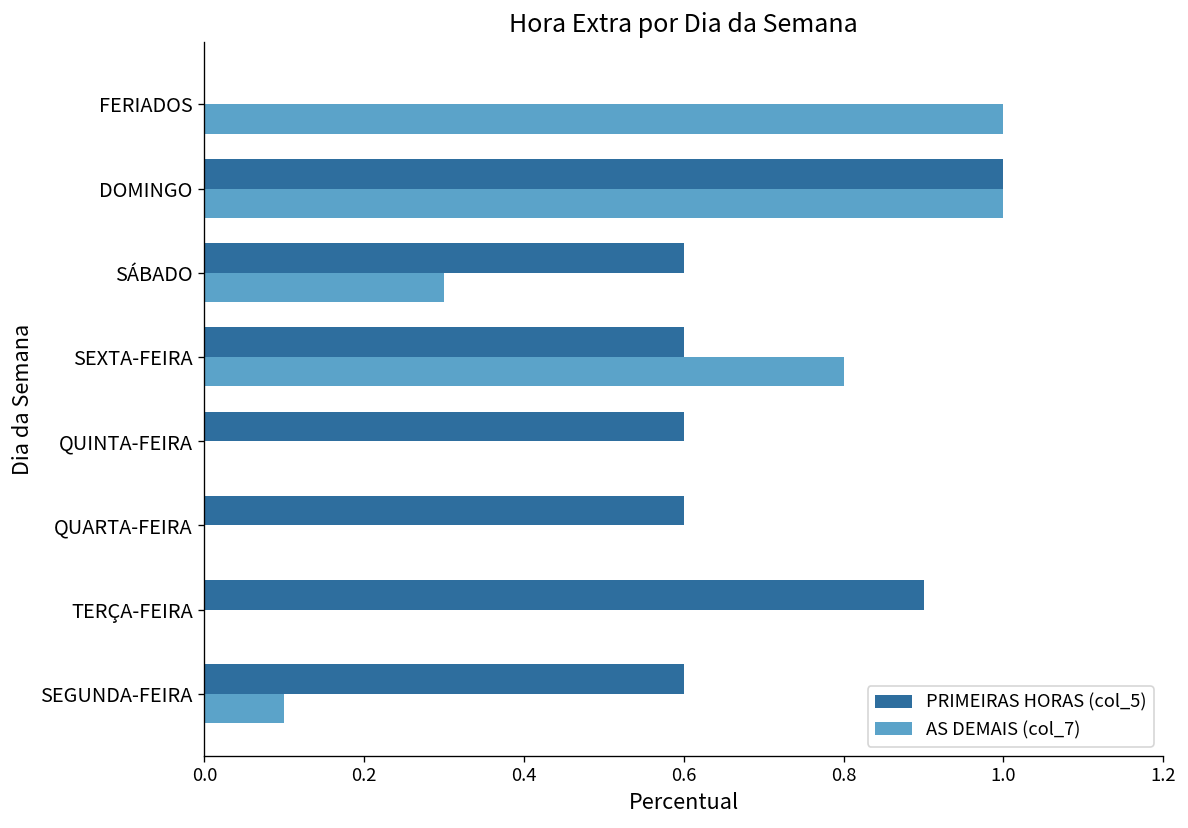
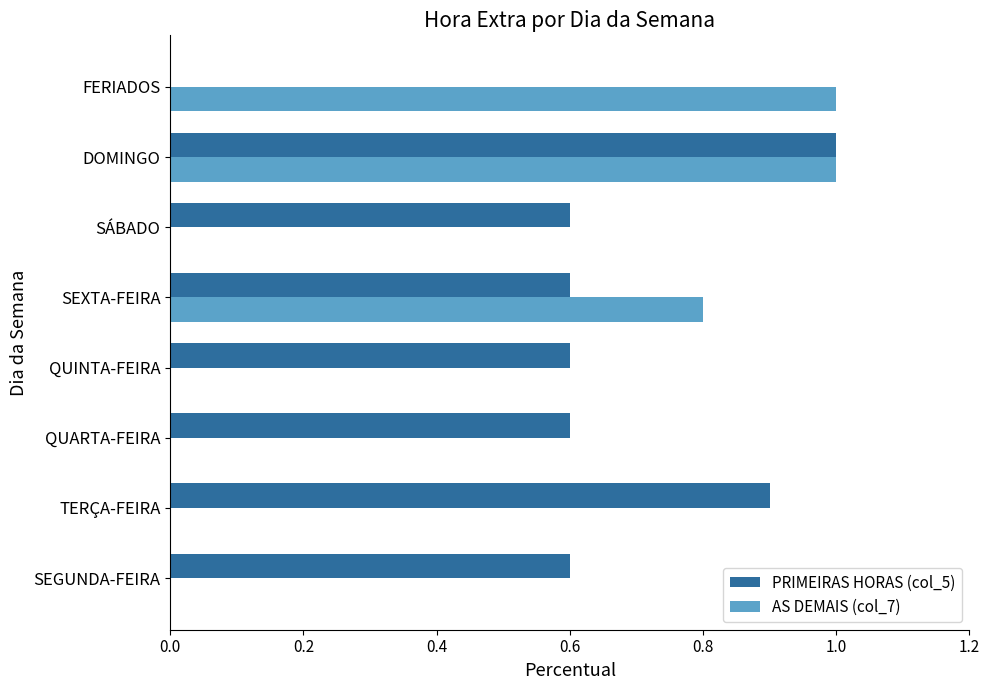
AS DEMAIS (col_7), SÁBADO: 0.3 -> 0.0
AS DEMAIS (col_7), SEGUNDA-FEIRA: 0.1 -> 0.0
